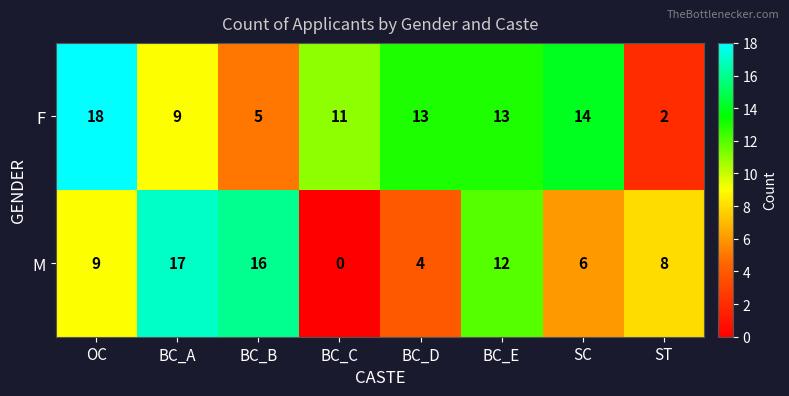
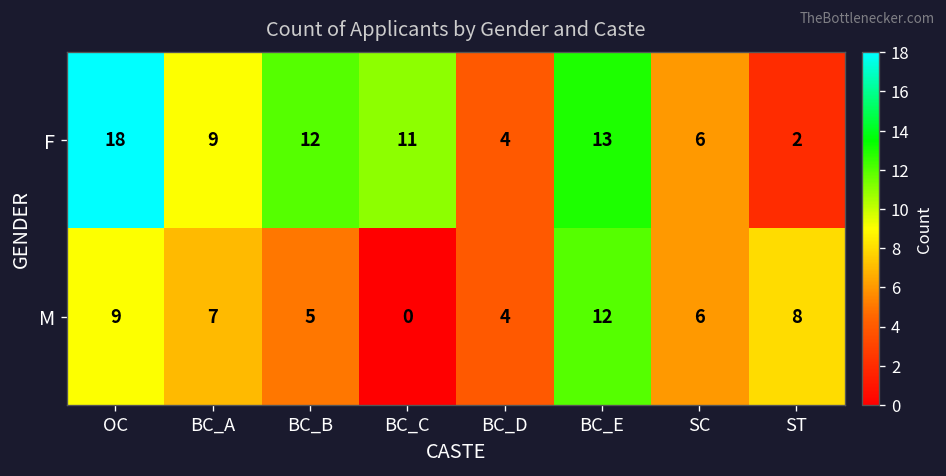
F, BC_B: 5 -> 12
F, BC_D: 13 -> 4
F, SC: 14 -> 6
M, BC_A: 17 -> 7
M, BC_B: 16 -> 5
